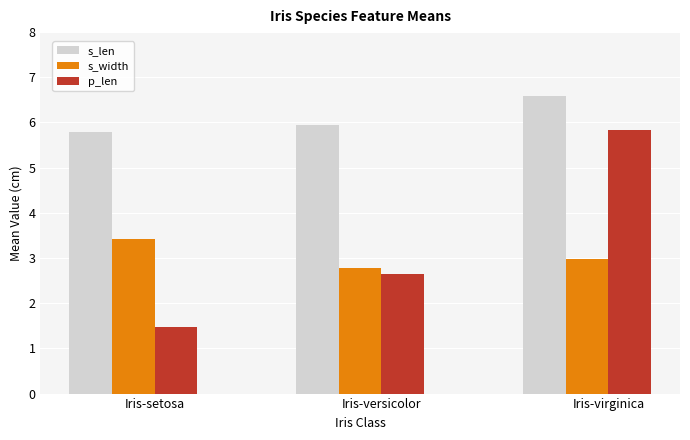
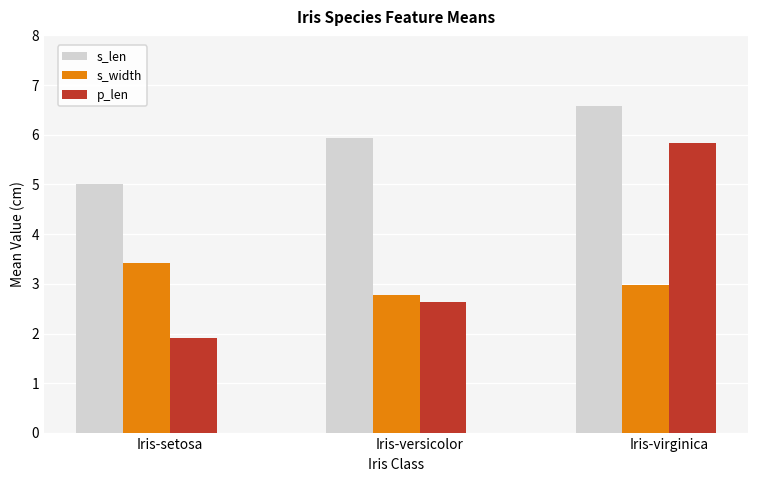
s_len, Iris-setosa: 5.8 -> 5.0
p_len, Iris-setosa: 1.5 -> 1.9
